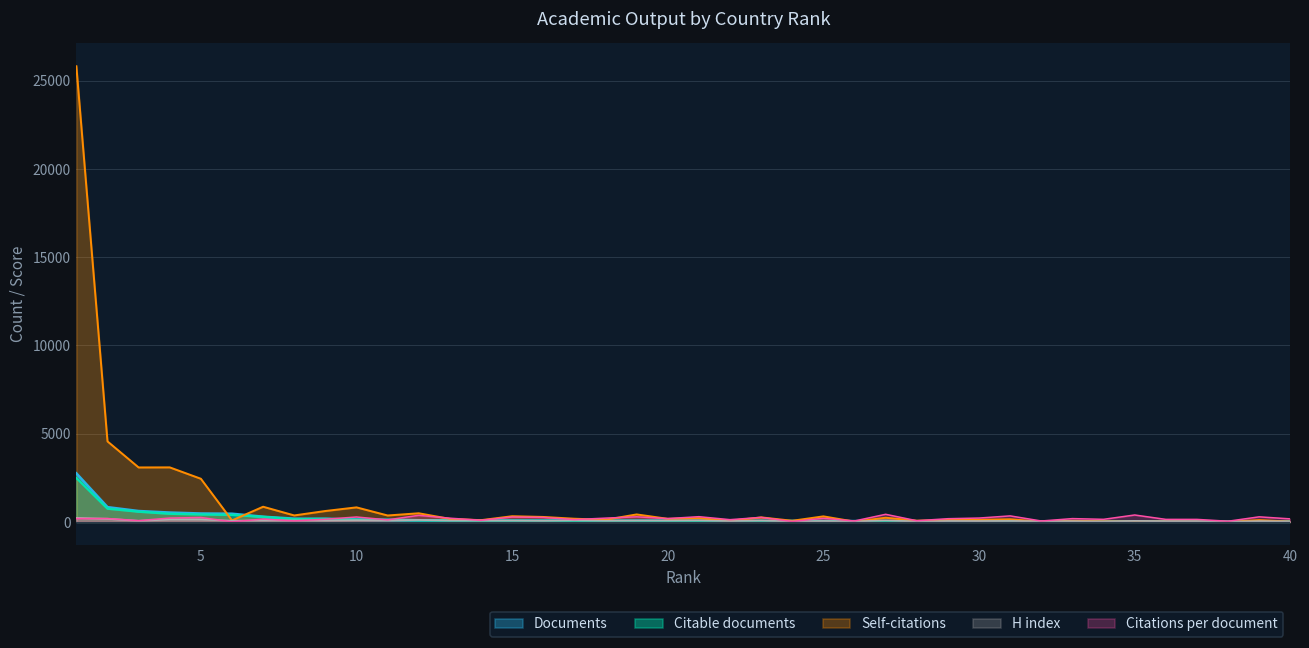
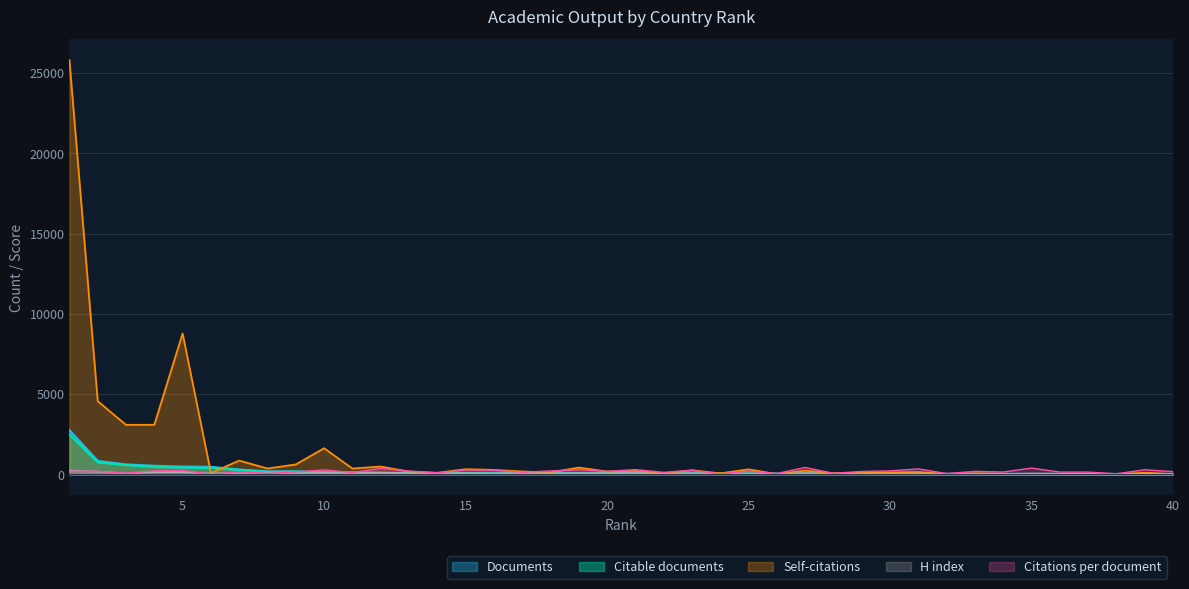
Self-citations, 5: 2400 -> 8800
Self-citations, 10: 800 -> 1600
